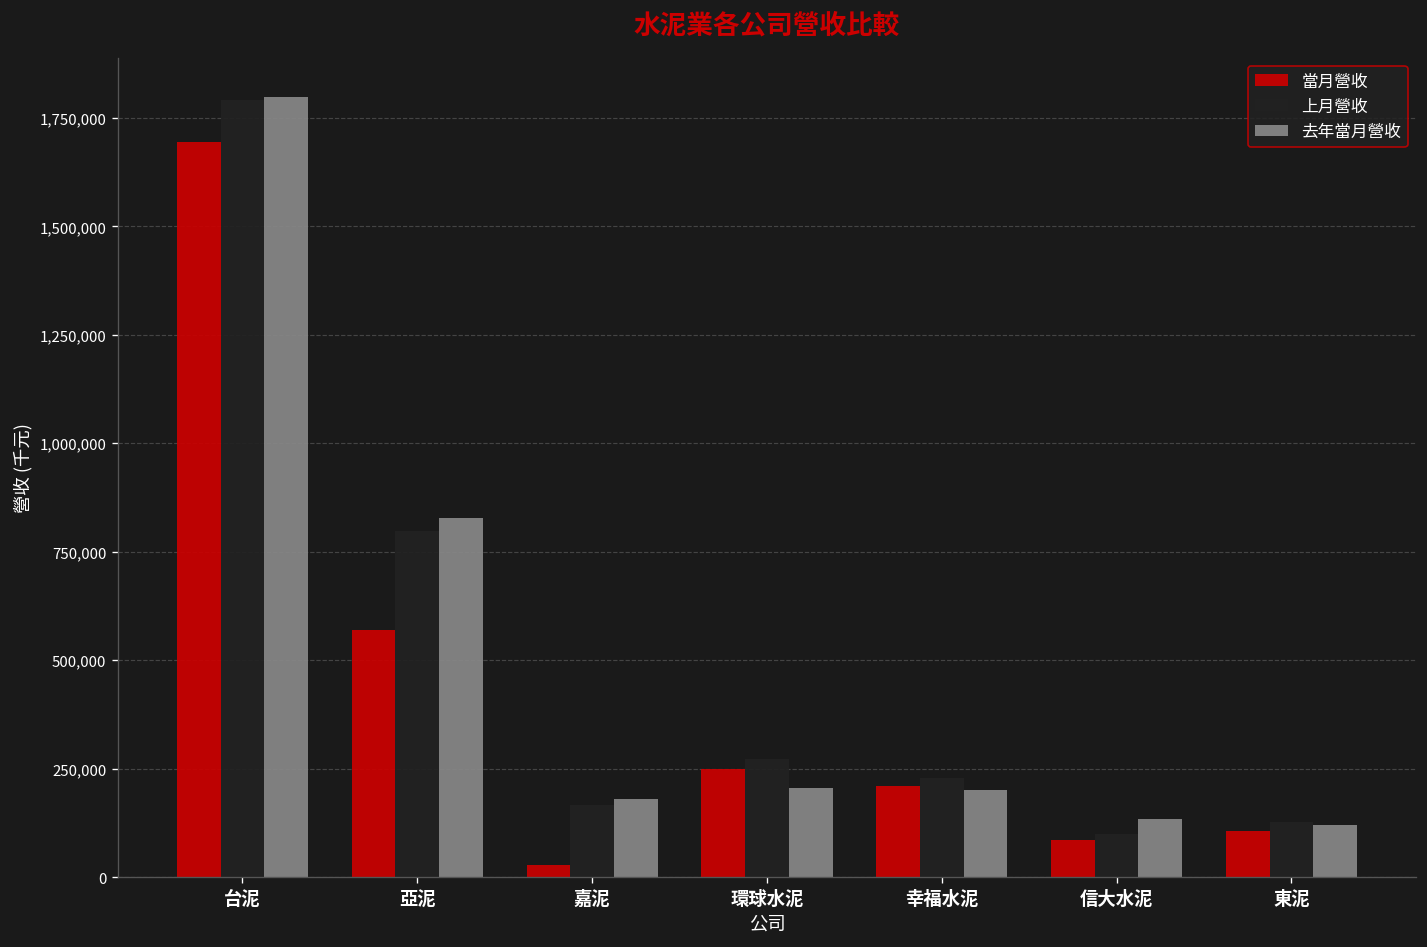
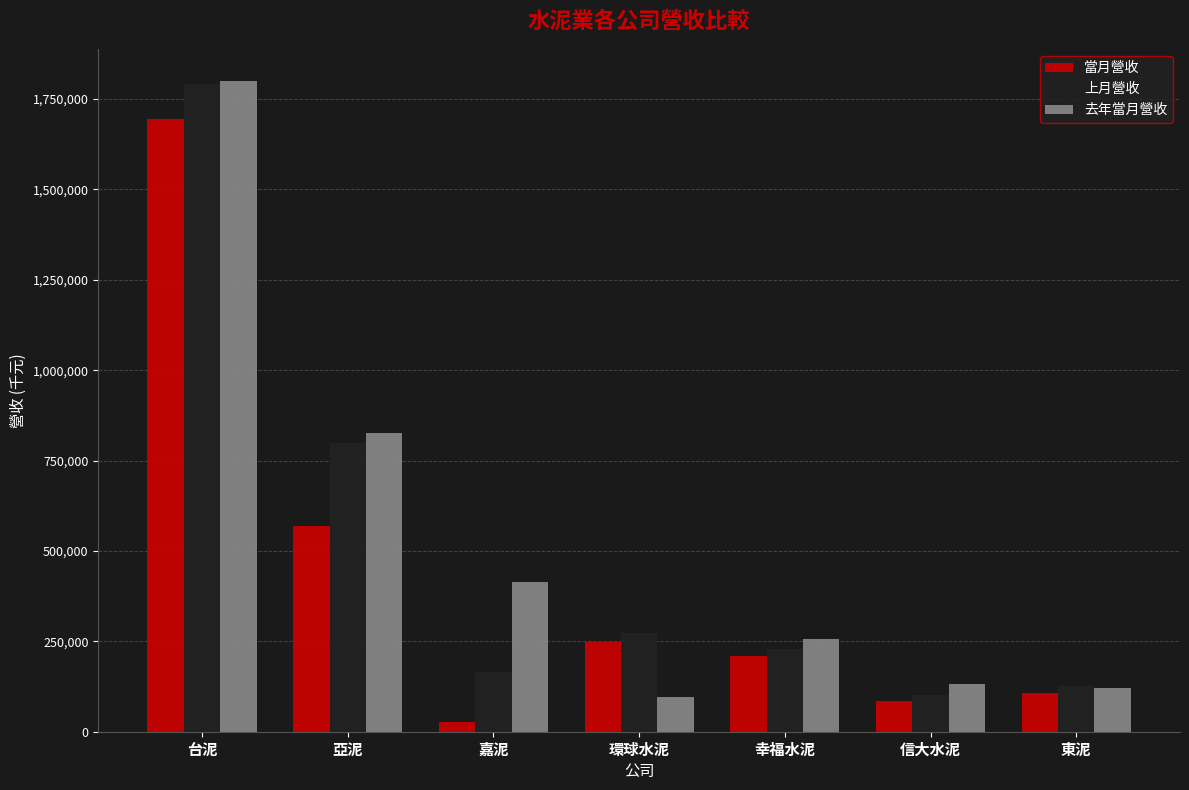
去年當月營收, 嘉泥: 180,000 -> 410,000
去年當月營收, 環球水泥: 200,000 -> 100,000
去年當月營收, 幸福水泥: 200,000 -> 260,000
